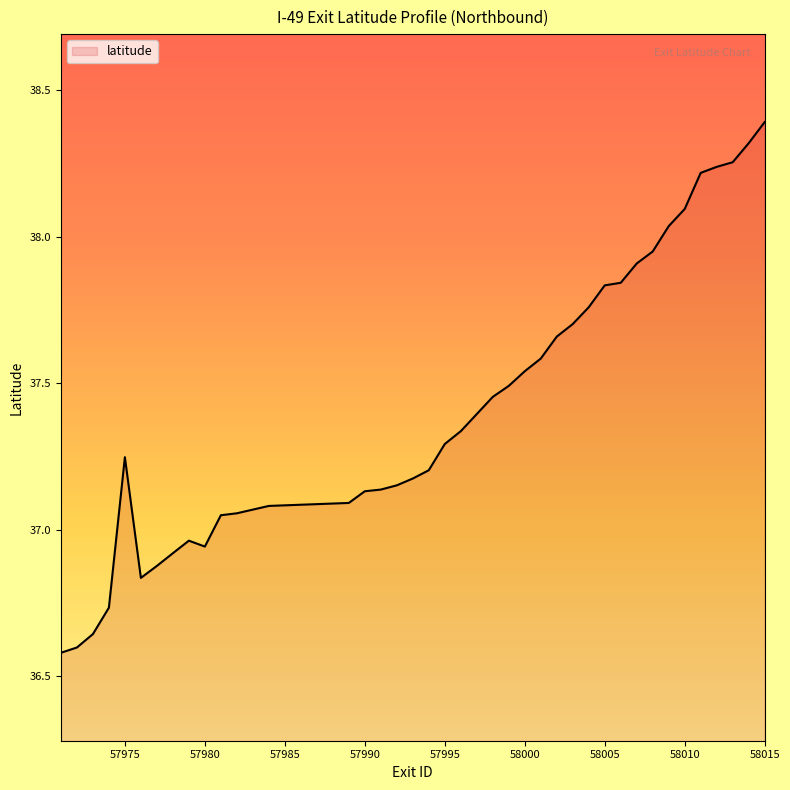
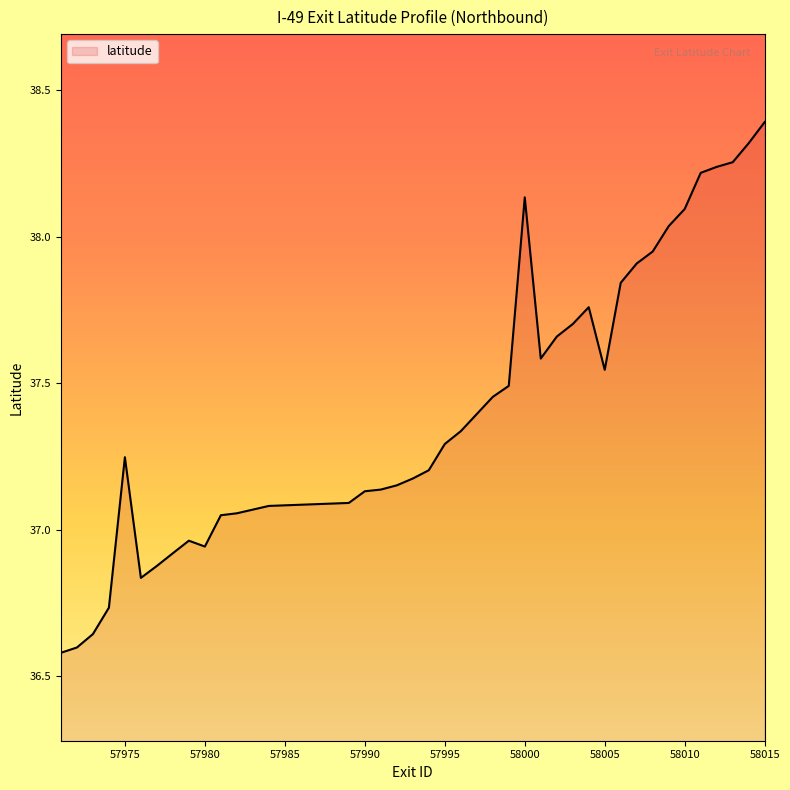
58000: 37.54 -> 38.13
58005: 37.83 -> 37.55
